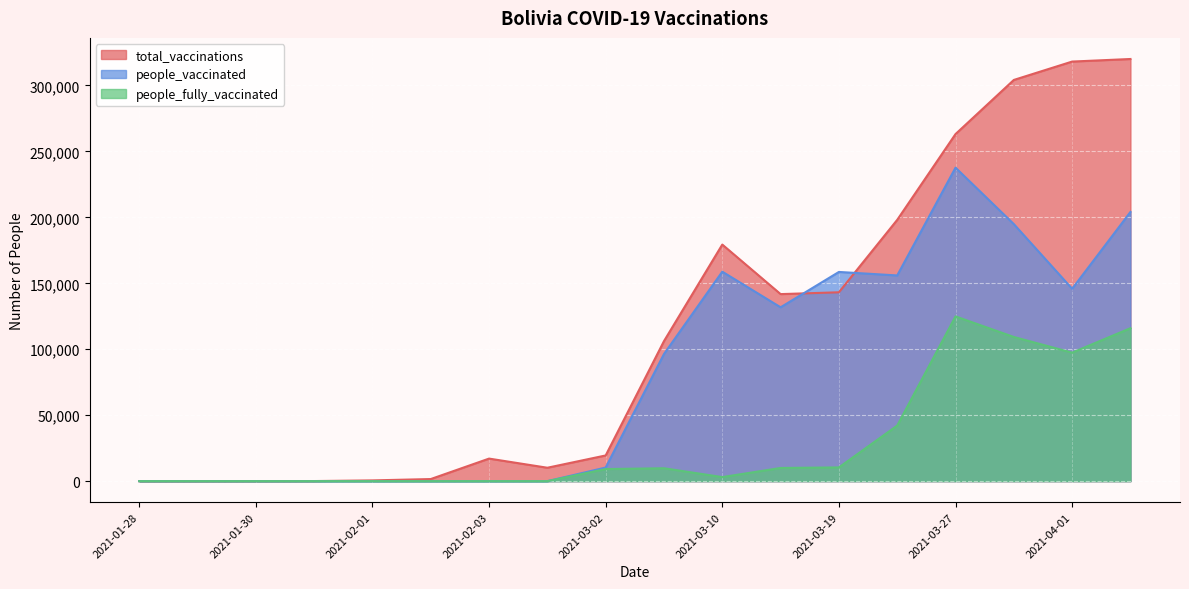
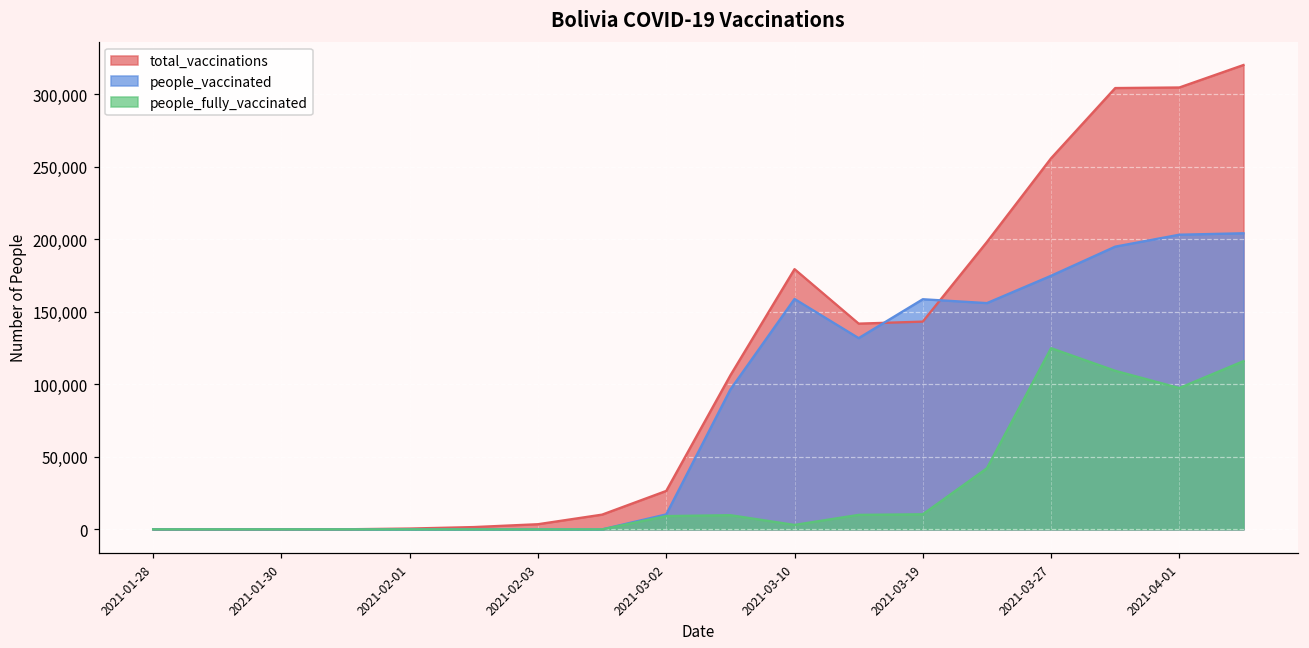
total_vaccinations, 2021-02-03: 17,000 -> 4,000
total_vaccinations, 2021-03-02: 19,000 -> 27,000
total_vaccinations, 2021-03-27: 263,000 -> 256,000
people_vaccinated, 2021-03-27: 238,000 -> 175,000
total_vaccinations, 2021-04-01: 318,000 -> 305,000
people_vaccinated, 2021-04-01: 146,000 -> 203,000
